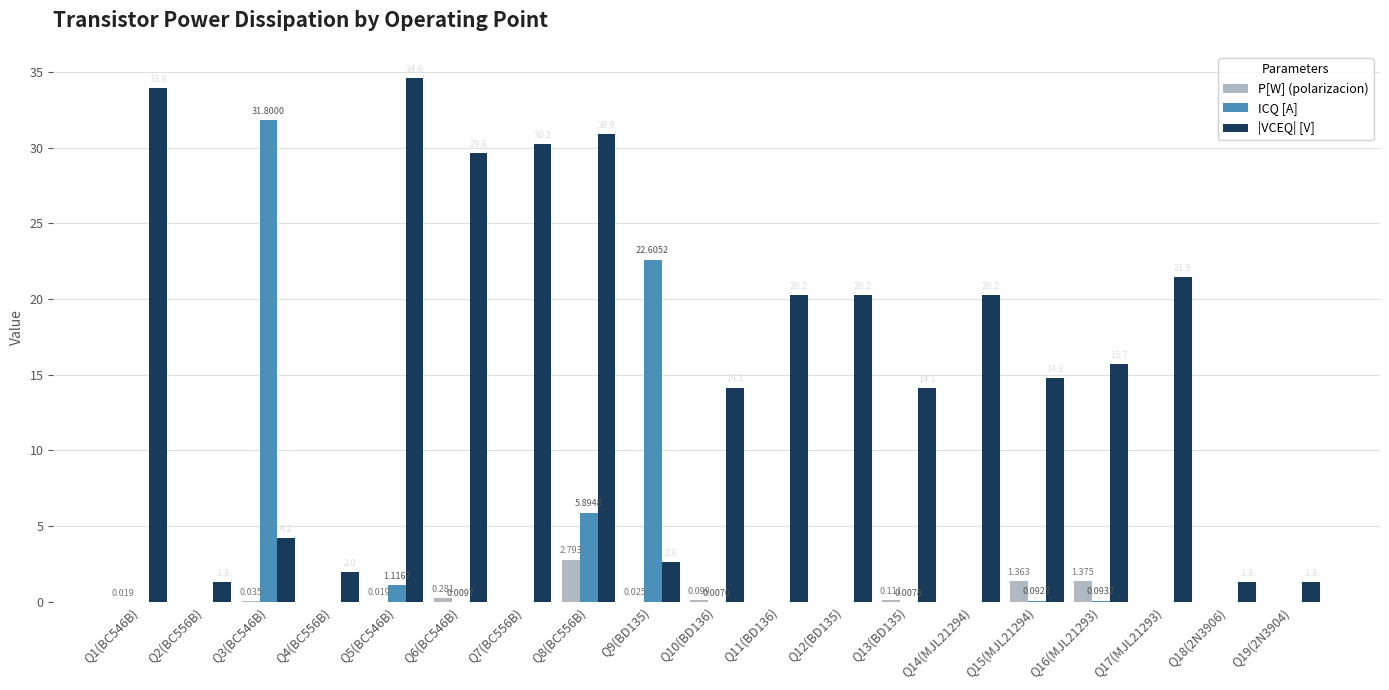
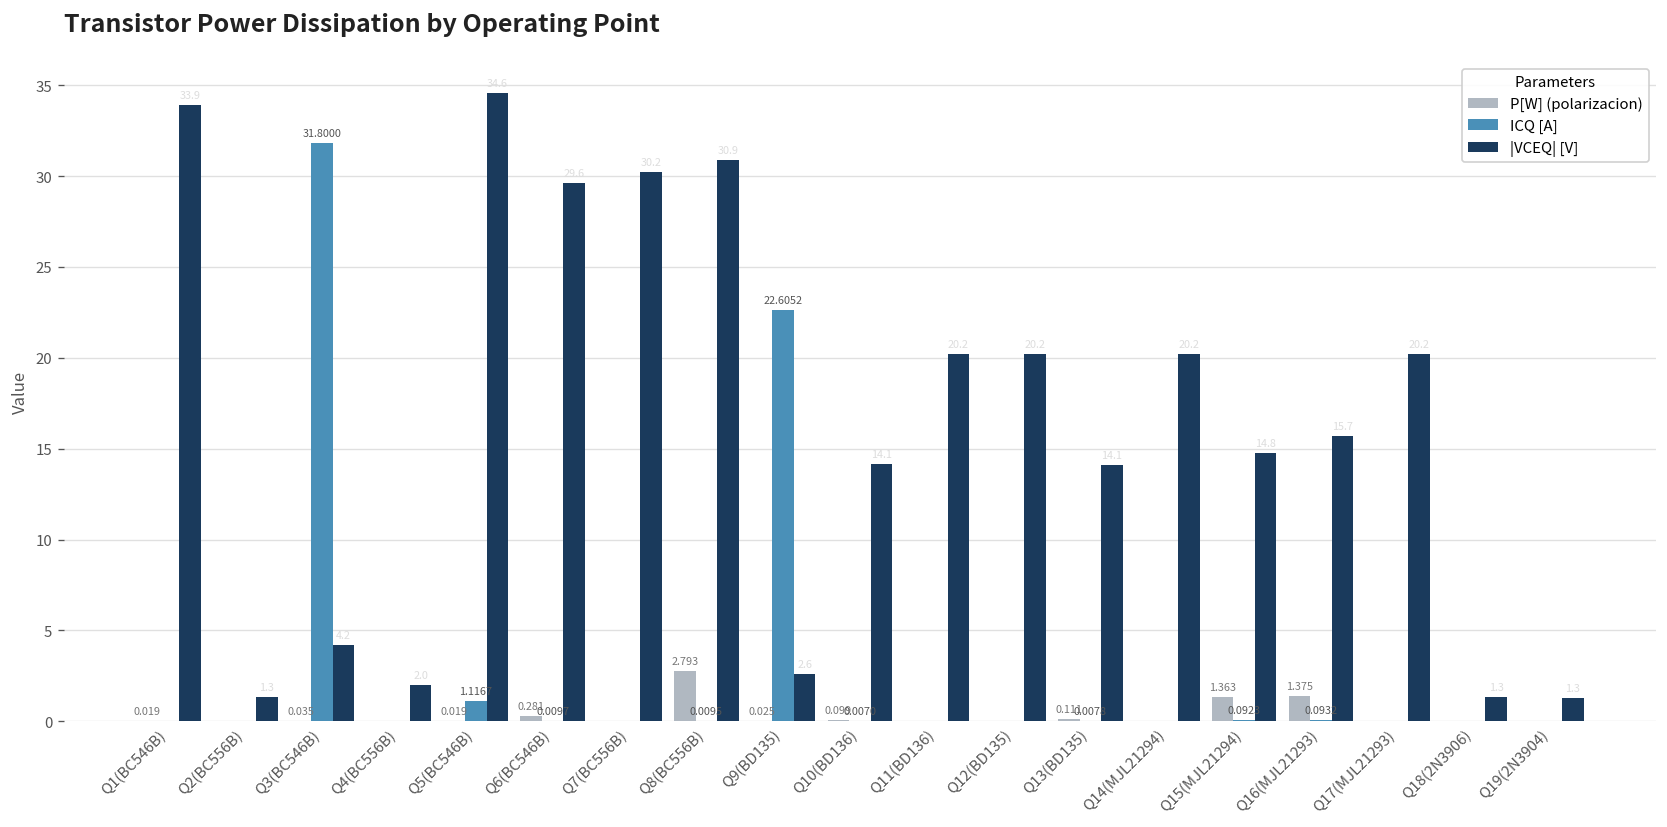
ICQ [A], Q8(BC556B): 5.8948 -> 0.0095
|VCEQ| [V], Q17(MJL21293): 21.5 -> 20.2
